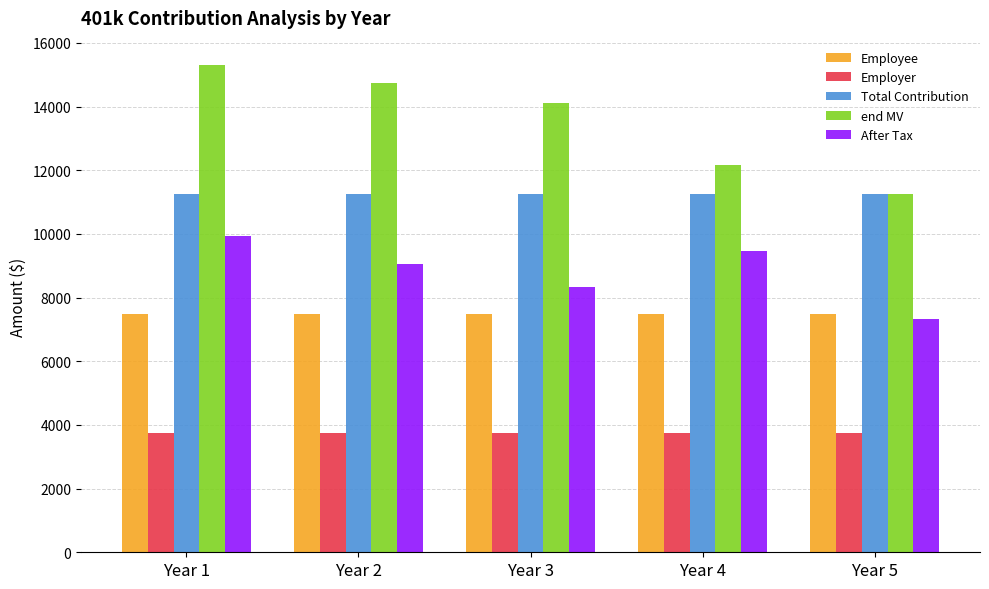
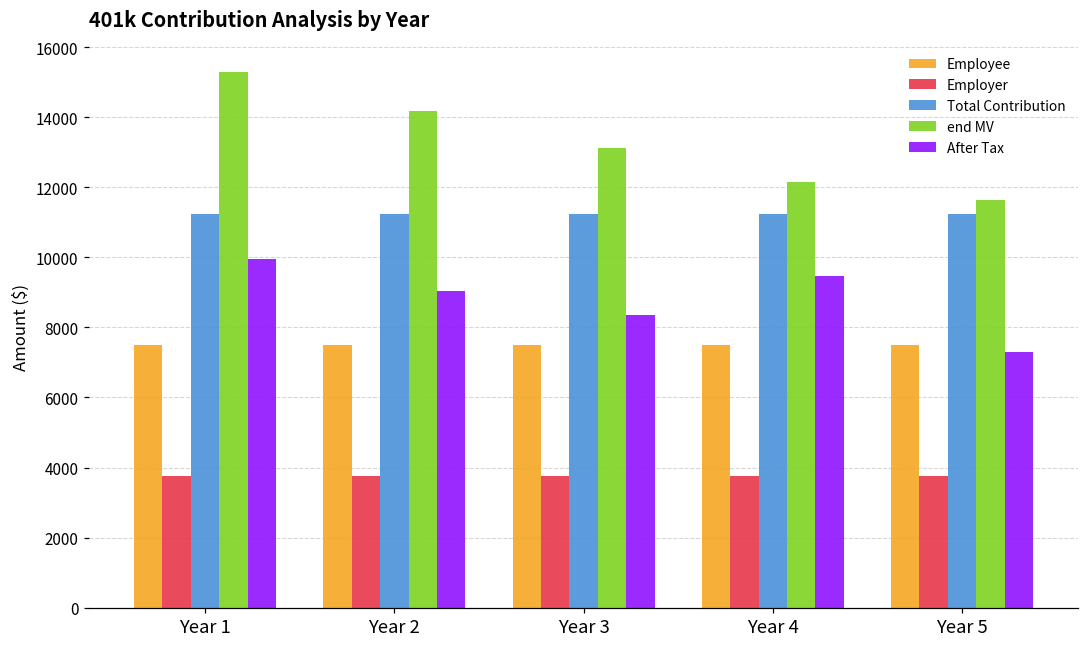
end MV, Year 2: 14800 -> 14200
end MV, Year 3: 14100 -> 13100
end MV, Year 5: 11300 -> 11600
